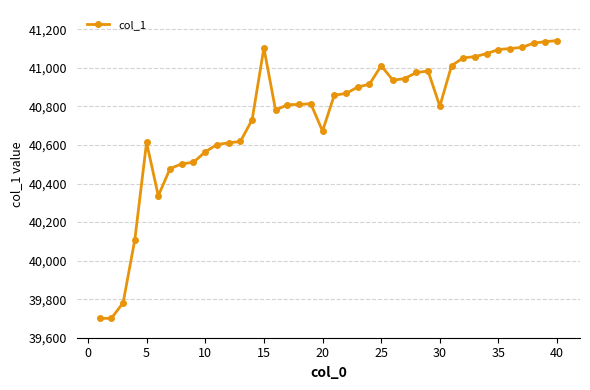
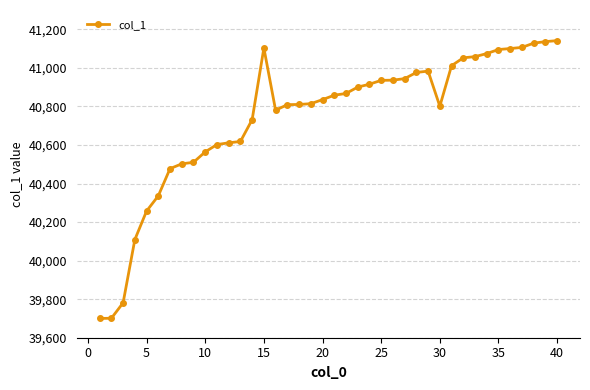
5: 40,610 -> 40,260
20: 40,670 -> 40,840
25: 41,010 -> 40,940
